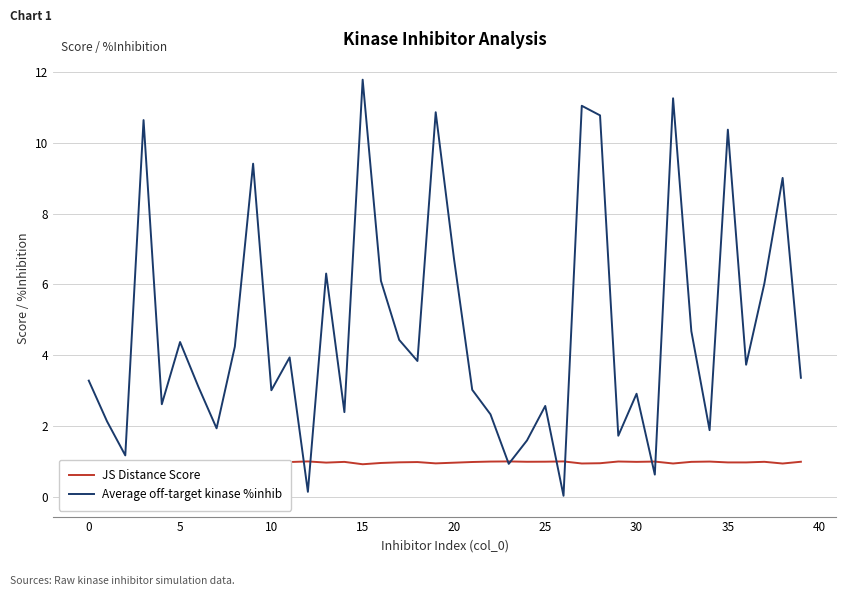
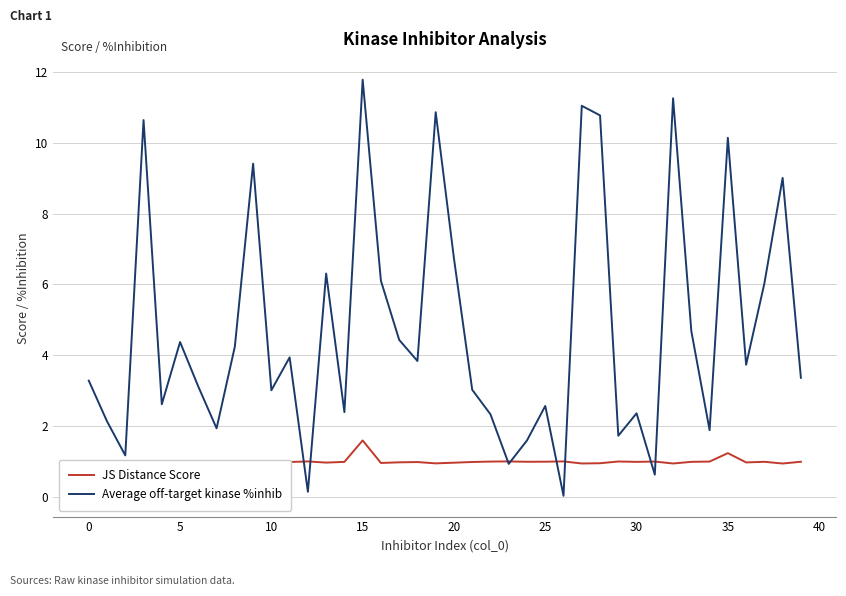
JS Distance Score, 15: 0.9 -> 1.6
Average off-target kinase %inhib, 30: 2.9 -> 2.4
JS Distance Score, 35: 1.0 -> 1.2
Average off-target kinase %inhib, 35: 10.4 -> 10.1
